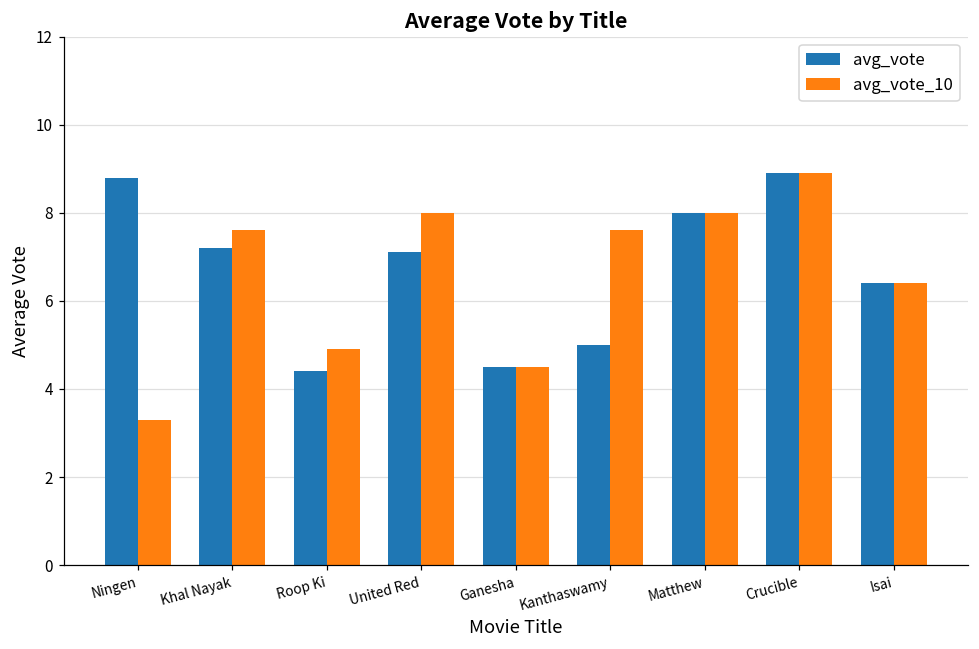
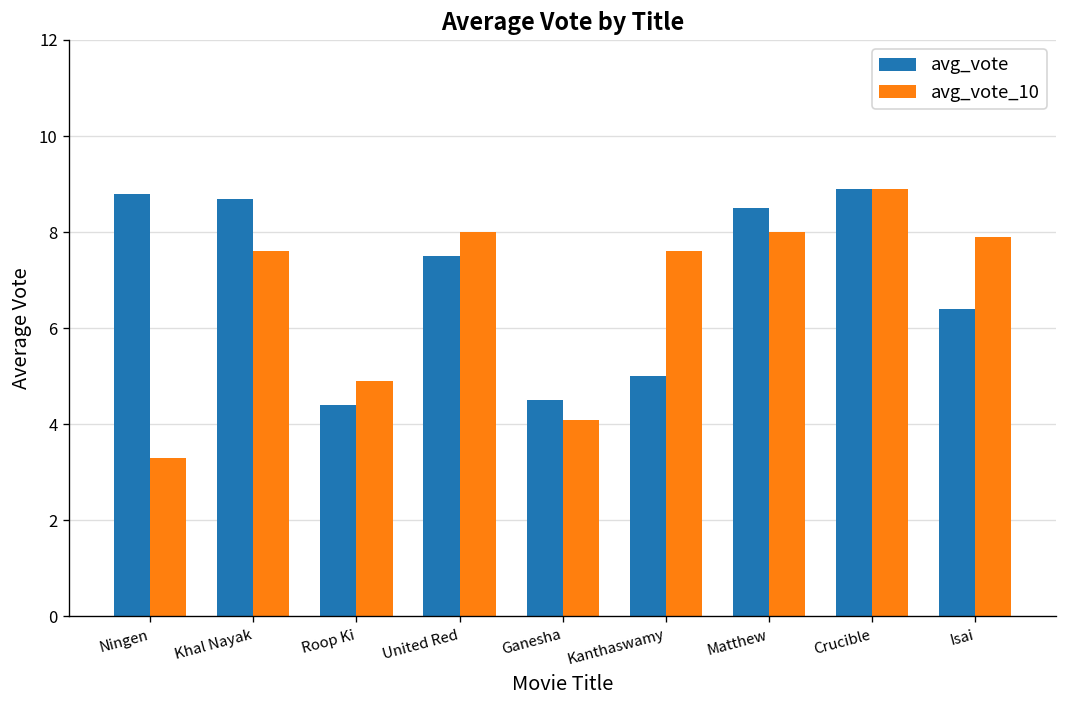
avg_vote, Khal Nayak: 7.2 -> 8.7
avg_vote, United Red: 7.1 -> 7.5
avg_vote_10, Ganesha: 4.5 -> 4.1
avg_vote, Matthew: 8.0 -> 8.5
avg_vote_10, Isai: 6.4 -> 7.9
